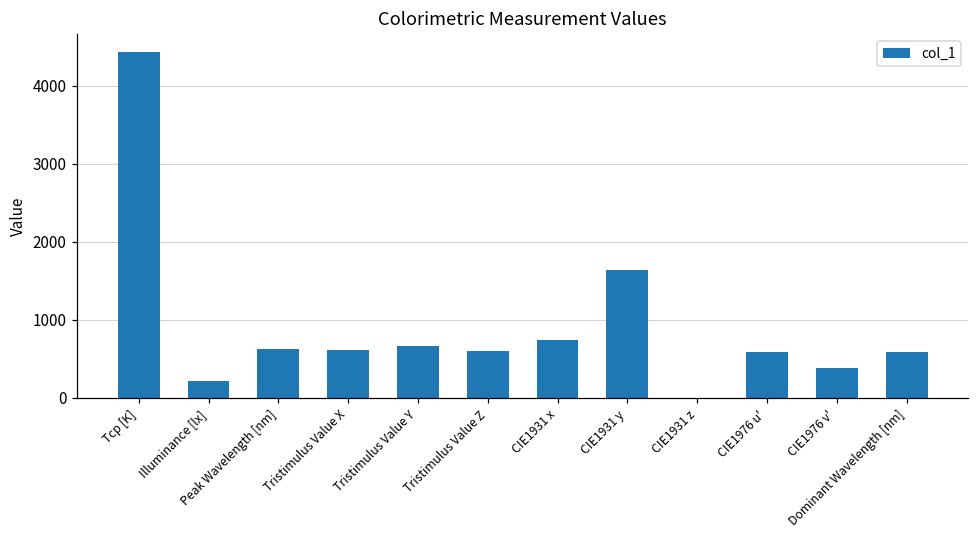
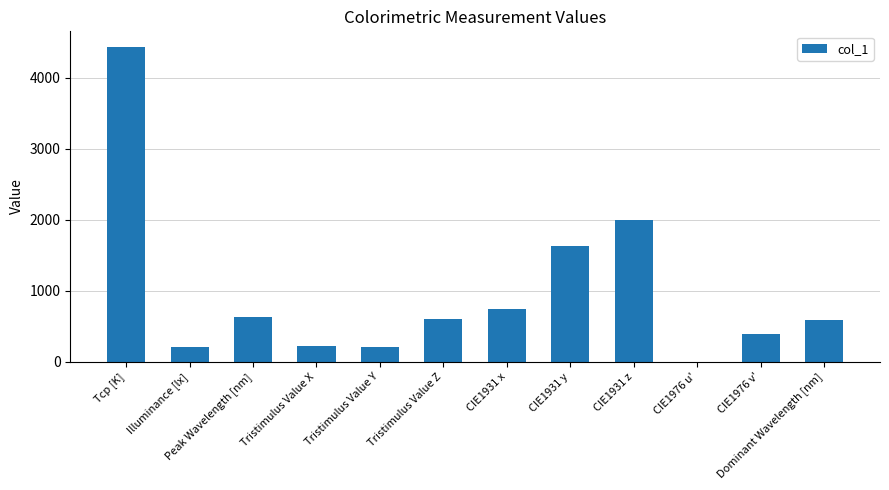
Tristimulus Value X: 600 -> 200
Tristimulus Value Y: 700 -> 200
CIE1931 z: 0 -> 2000
CIE1976 u': 600 -> 0
